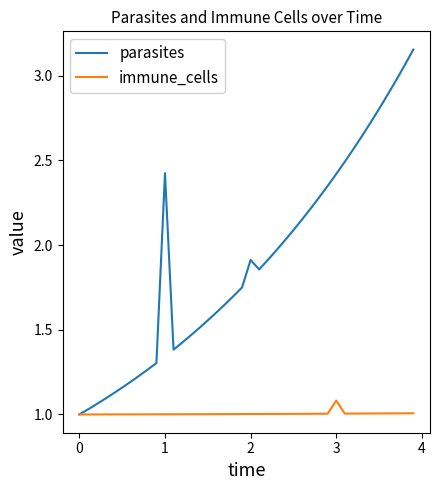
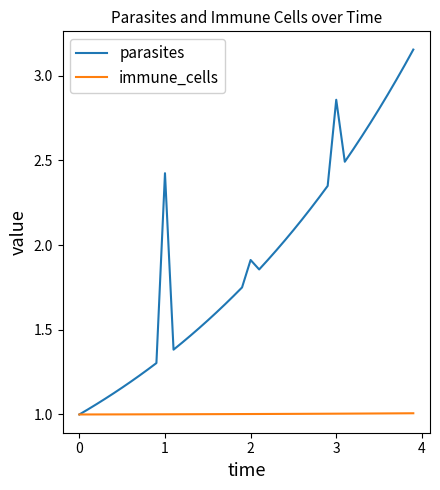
parasites, 3: 2.42 -> 2.86
immune_cells, 3: 1.08 -> 1.00
